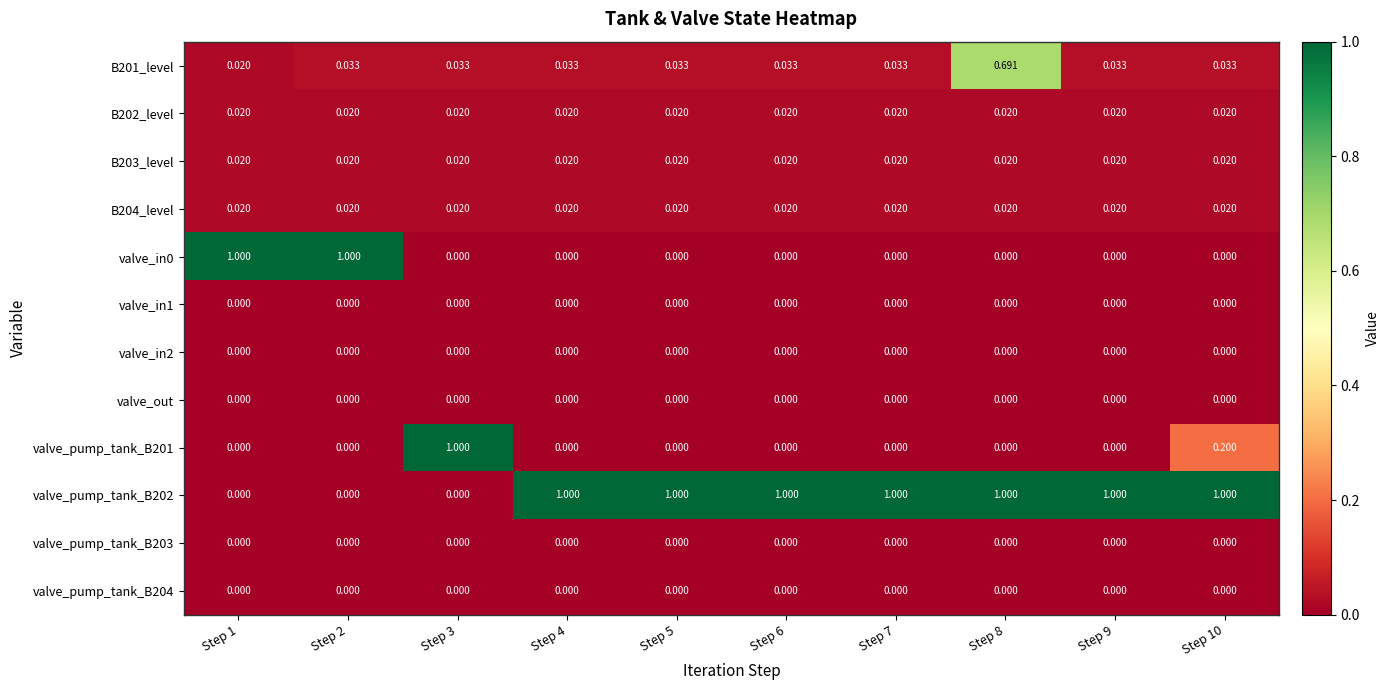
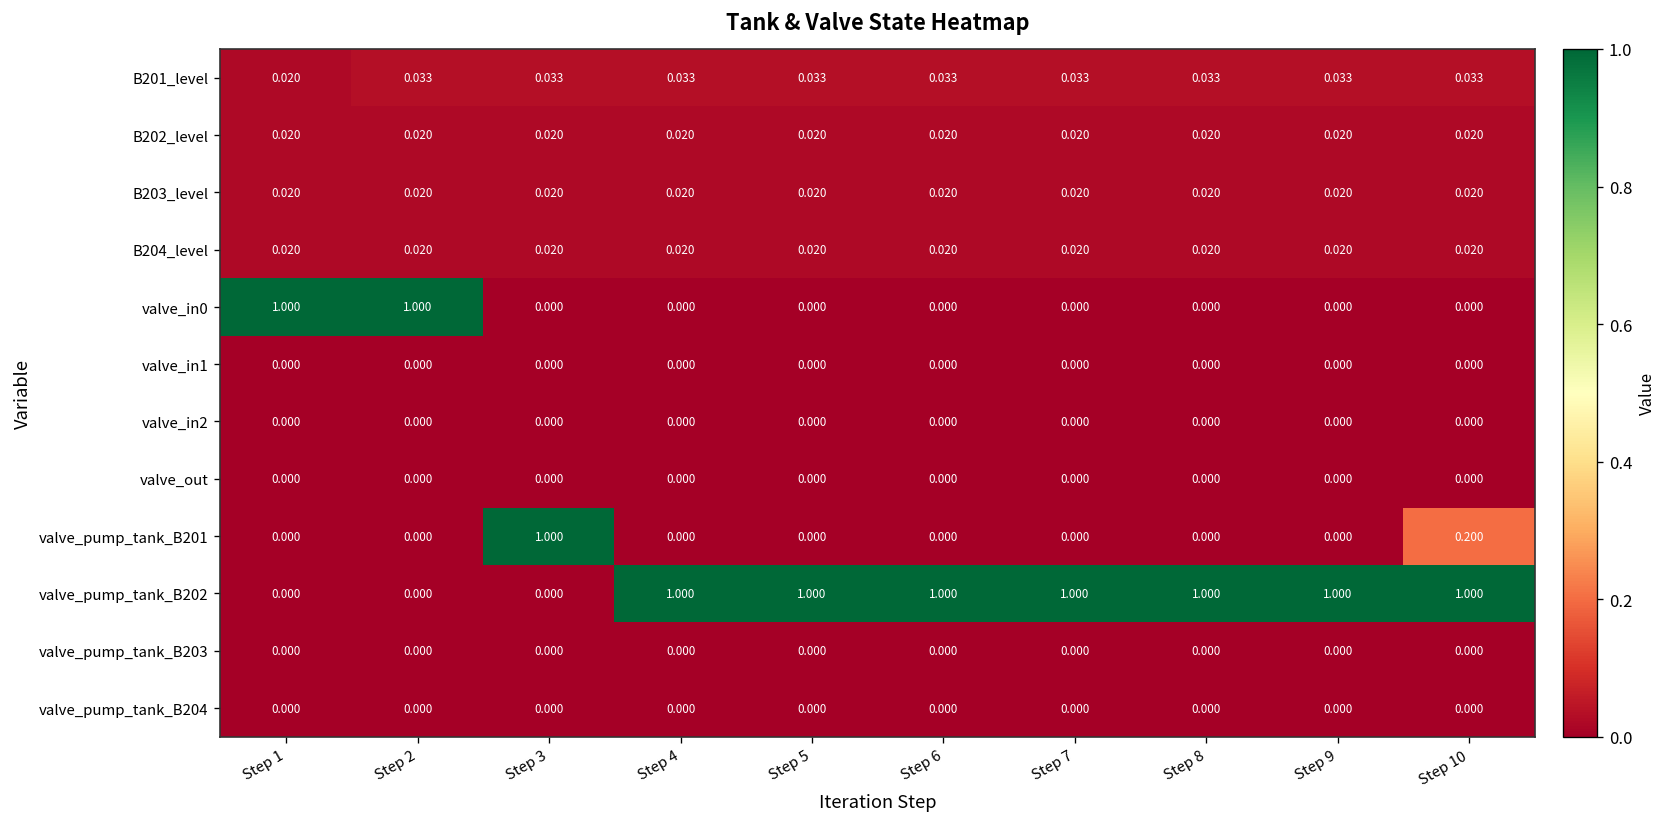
B201_level, Step 8: 0.691 -> 0.033
